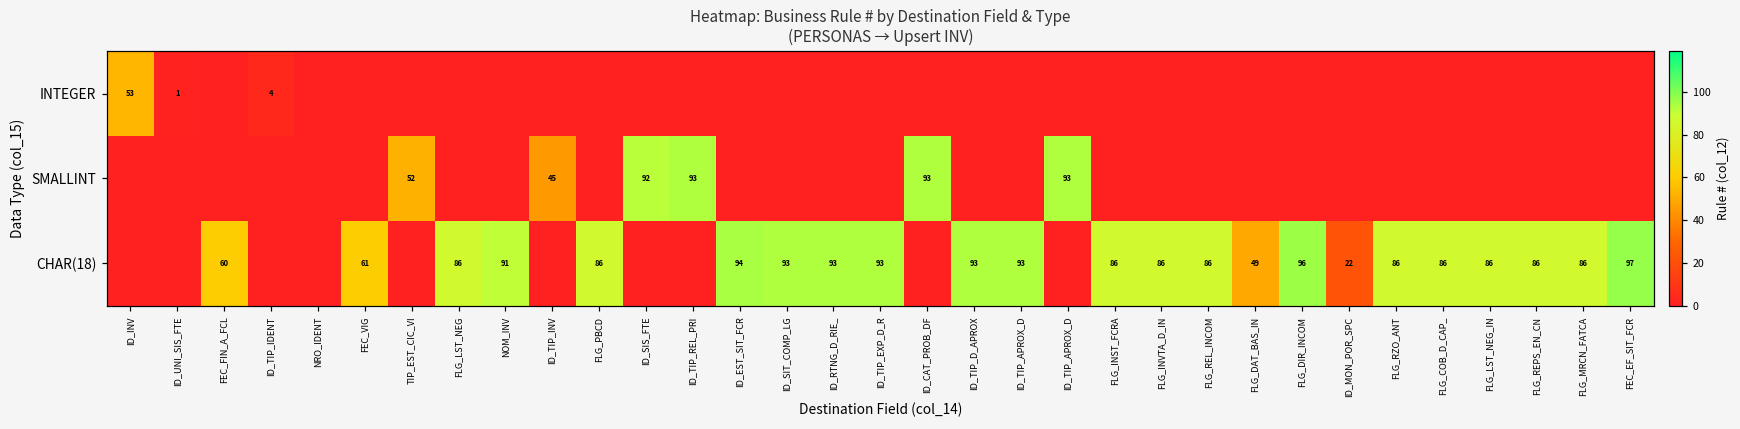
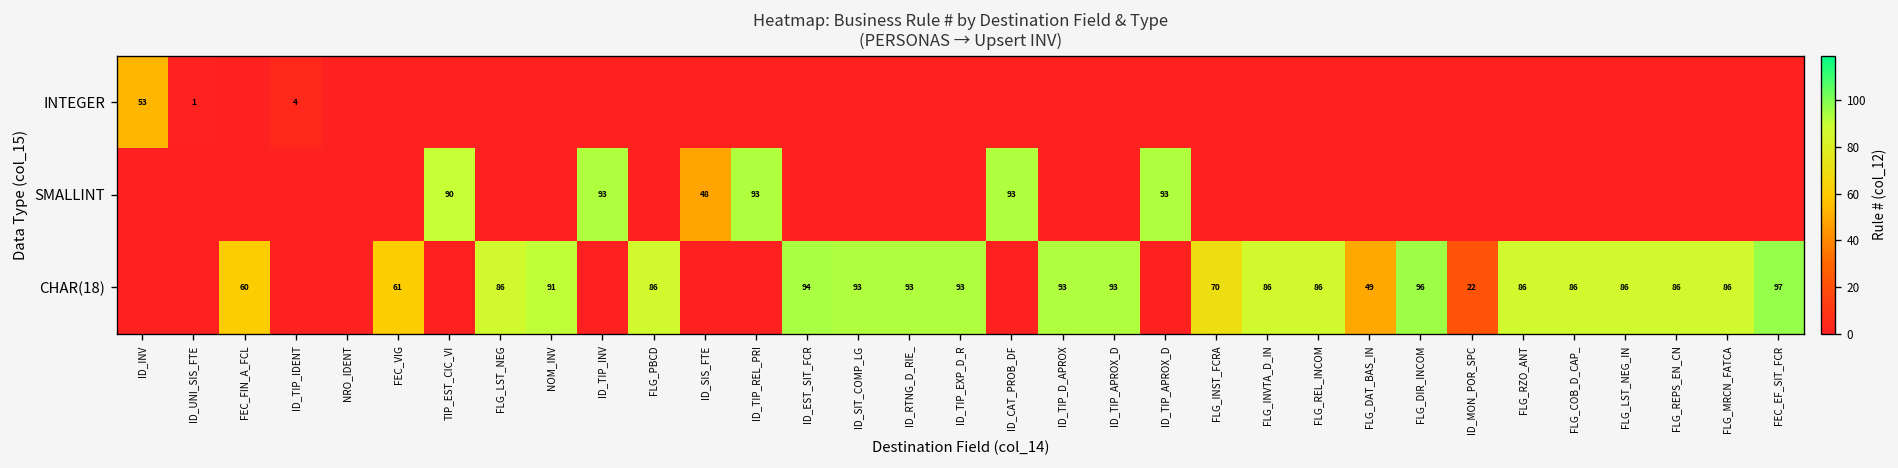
SMALLINT, TIP_EST_CIC_VI: 52 -> 90
SMALLINT, ID_TIP_INV: 45 -> 93
SMALLINT, ID_SIS_FTE: 92 -> 48
CHAR(18), FLG_INST_FCRA: 86 -> 70
